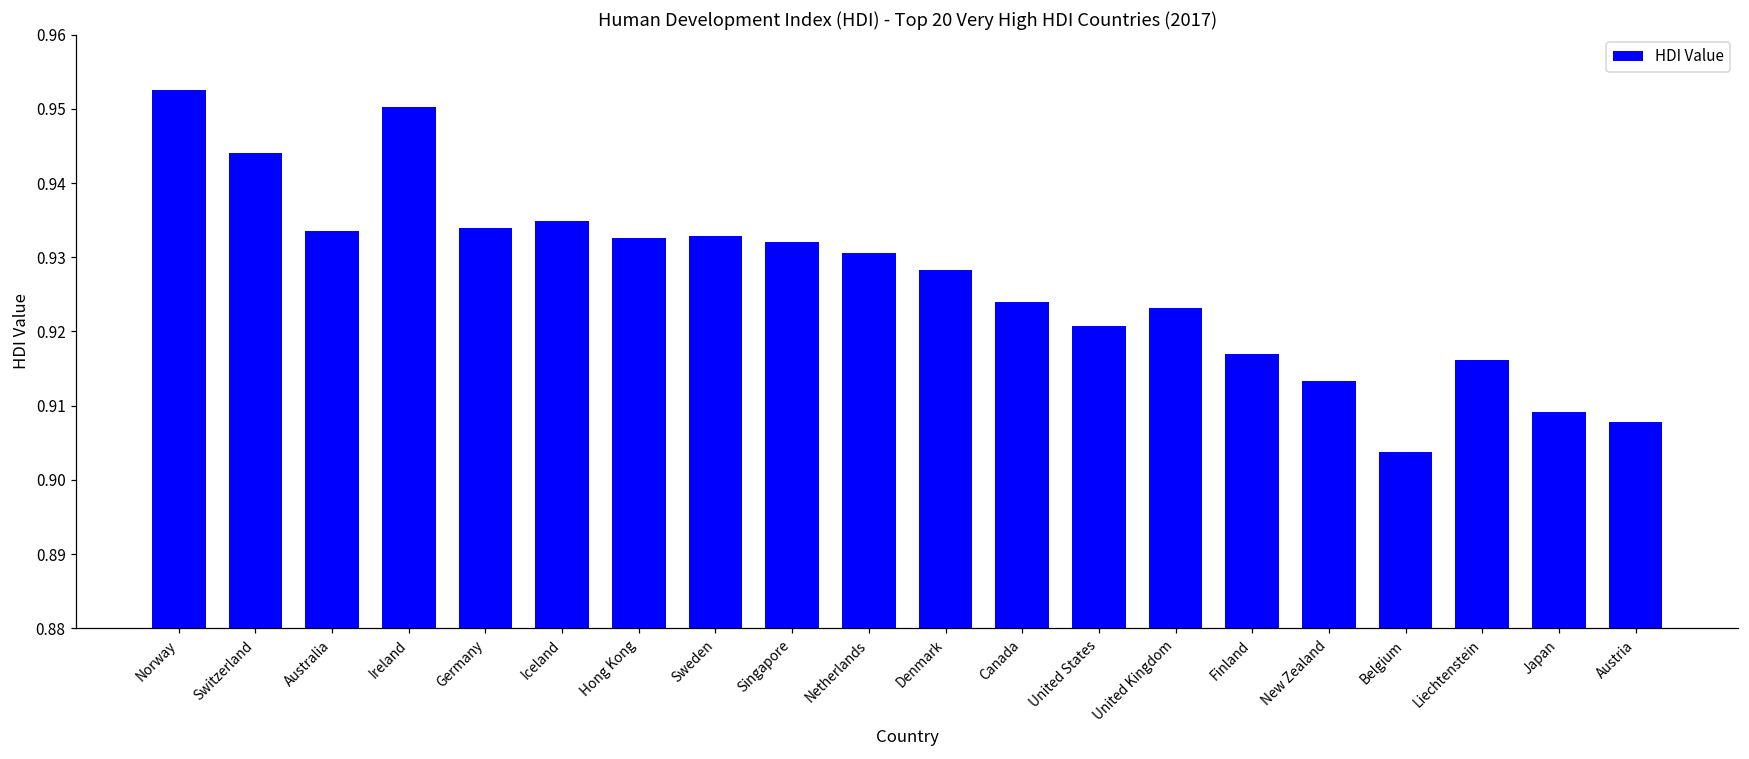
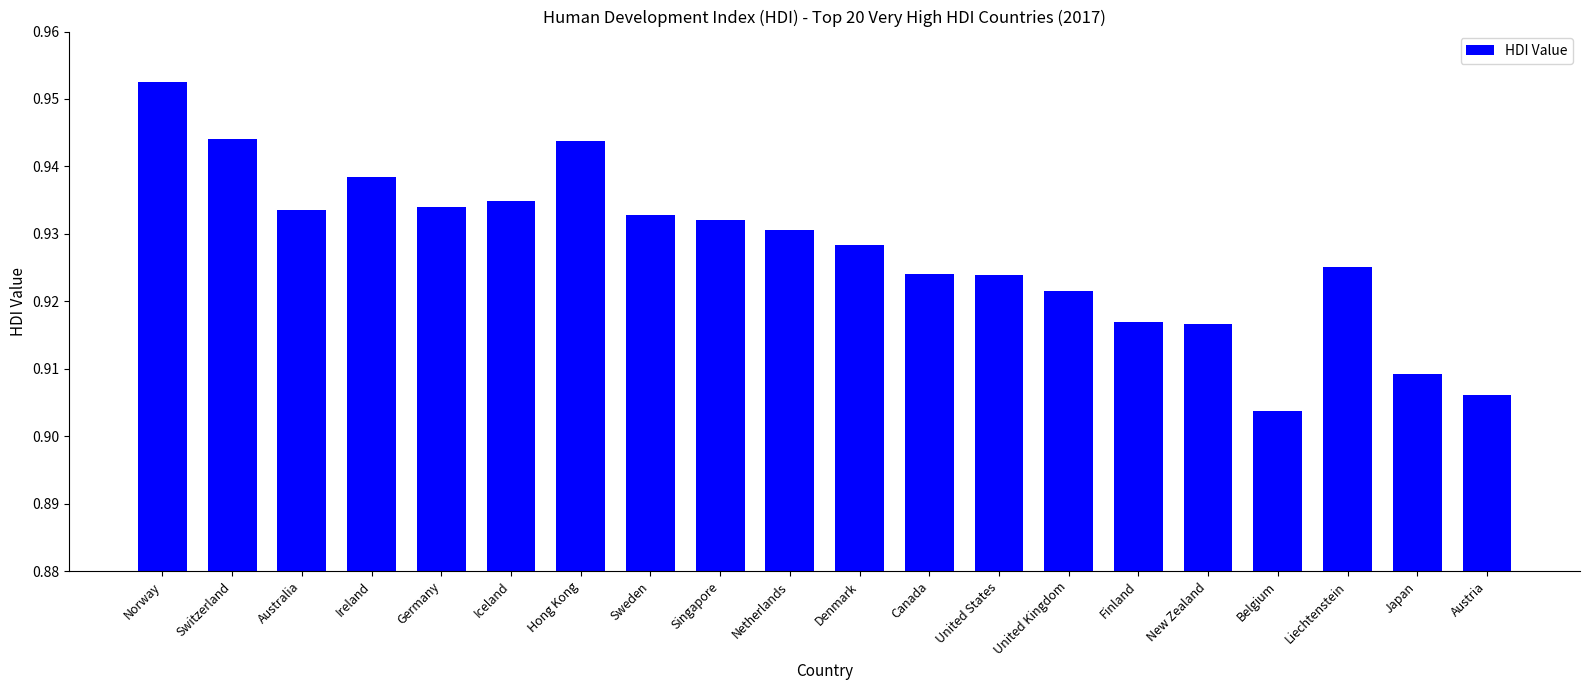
Ireland: 0.950 -> 0.938
Hong Kong: 0.933 -> 0.944
United States: 0.921 -> 0.924
United Kingdom: 0.923 -> 0.922
New Zealand: 0.913 -> 0.917
Liechtenstein: 0.916 -> 0.925
Austria: 0.908 -> 0.906
